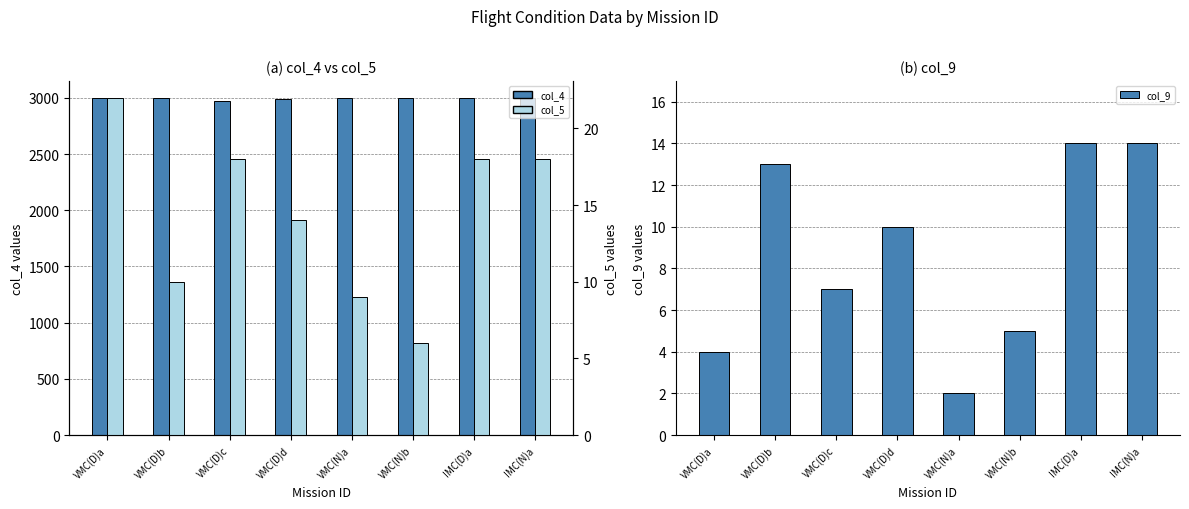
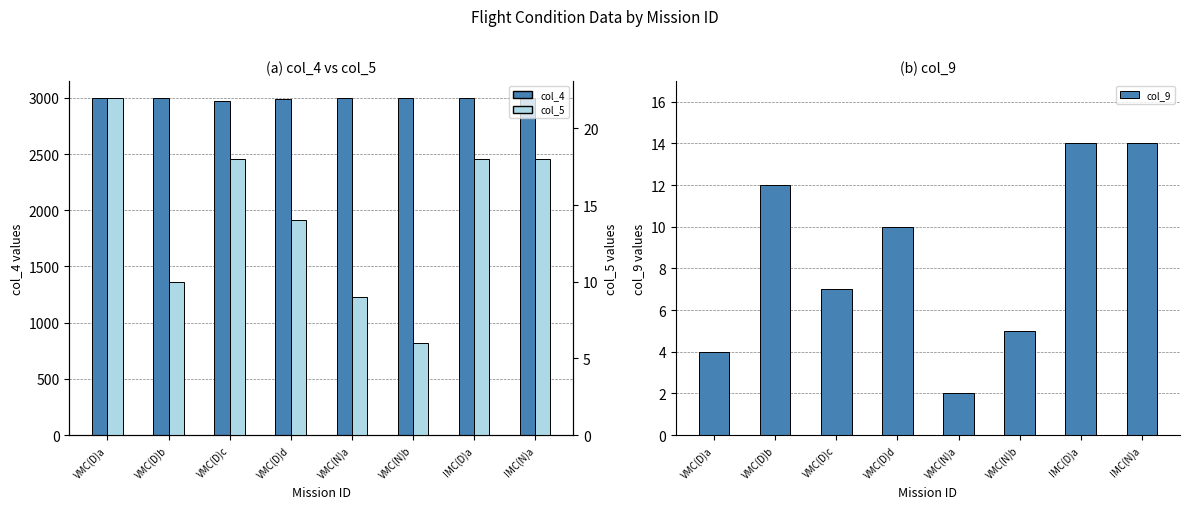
(b) col_9, VMC(D)b: 13 -> 12
